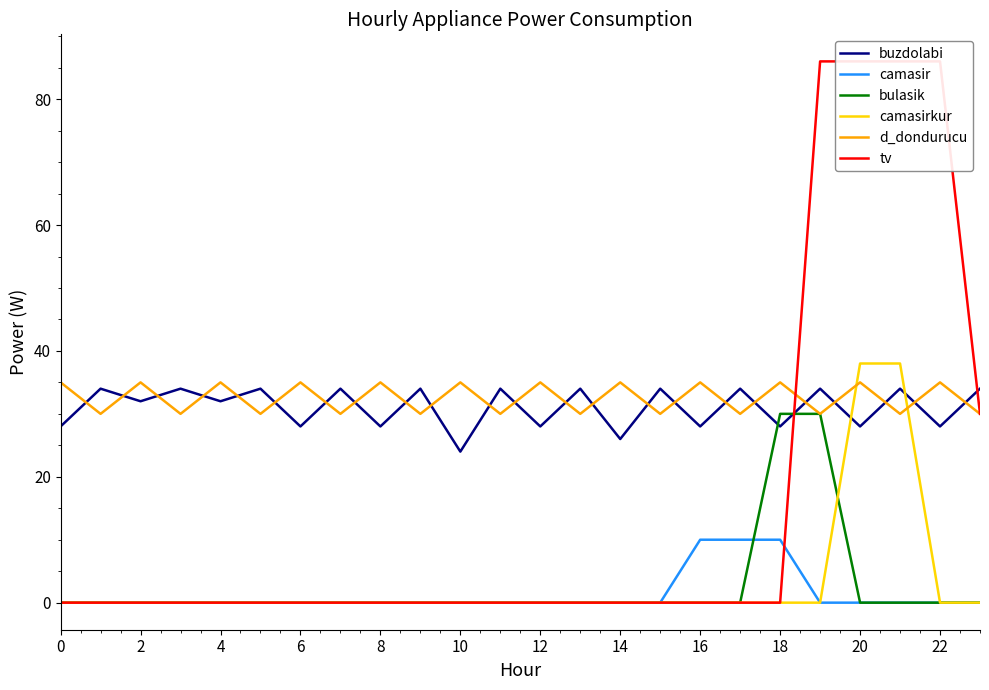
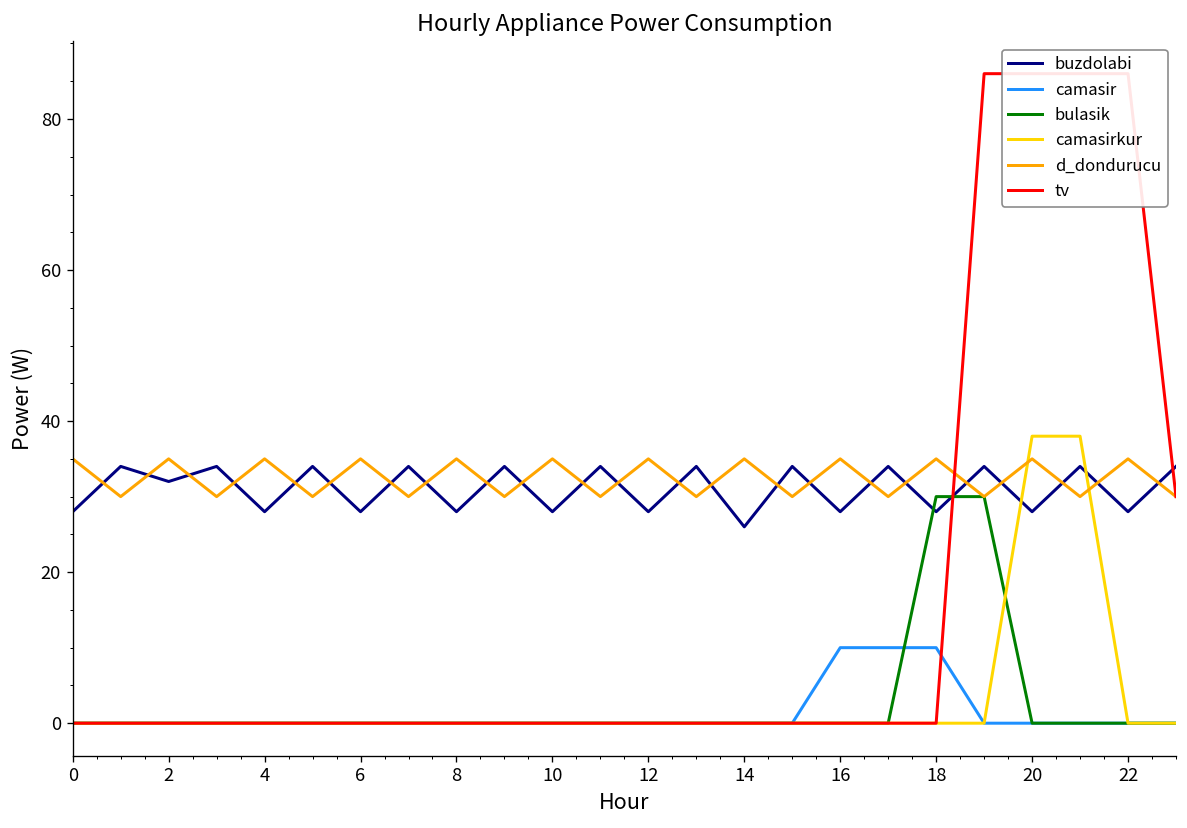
buzdolabi, 4: 32 -> 28
buzdolabi, 10: 24 -> 28
